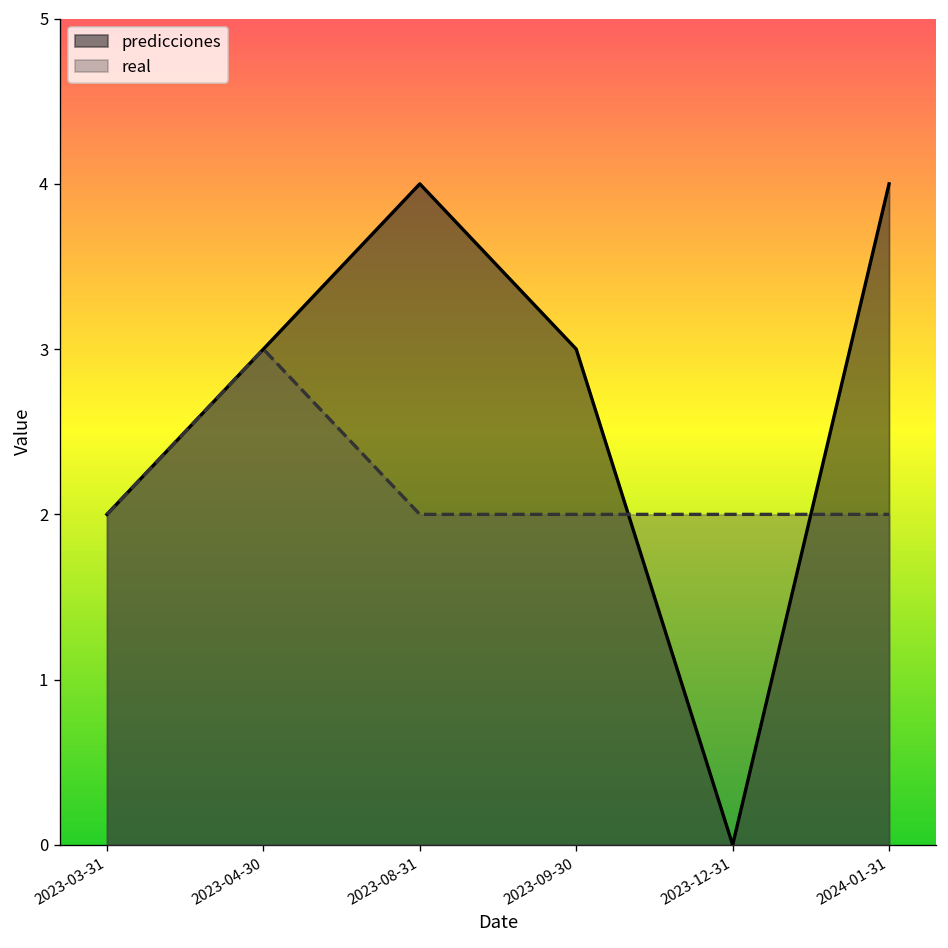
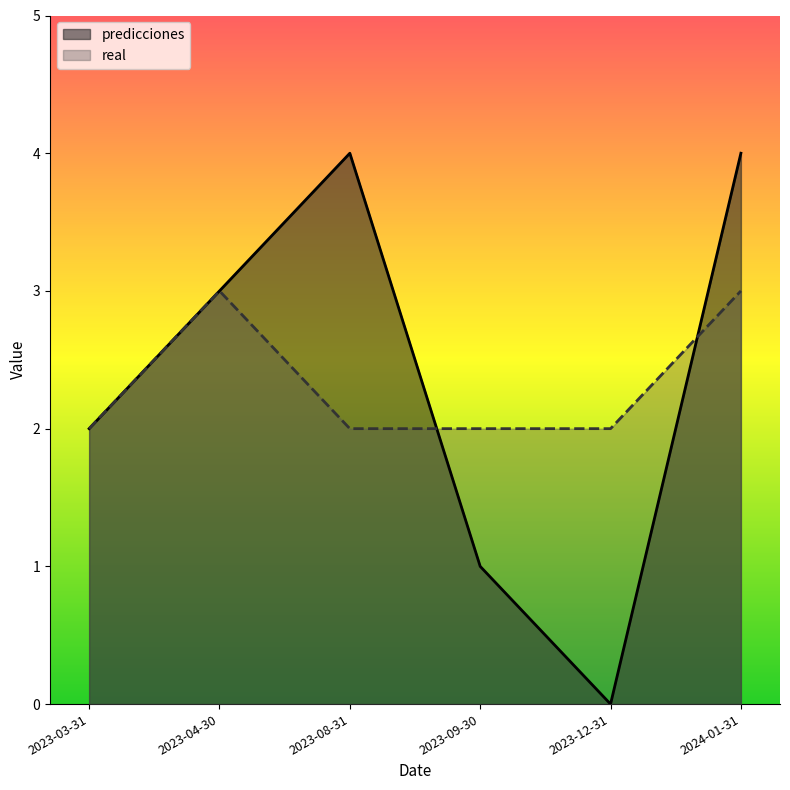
predicciones, 2023-09-30: 3 -> 1
real, 2024-01-31: 2 -> 3
